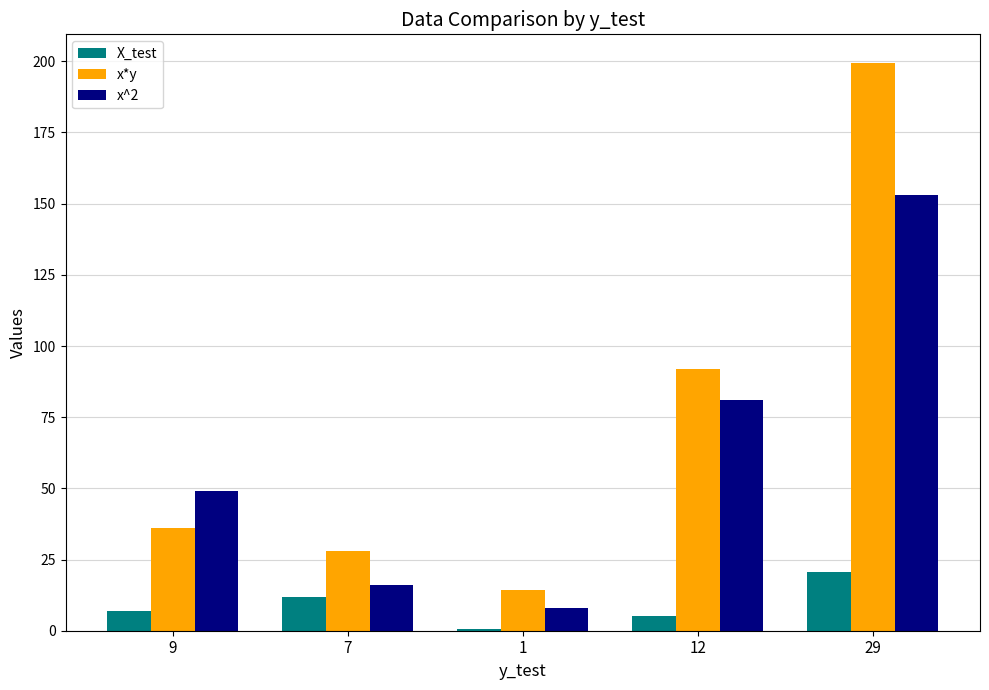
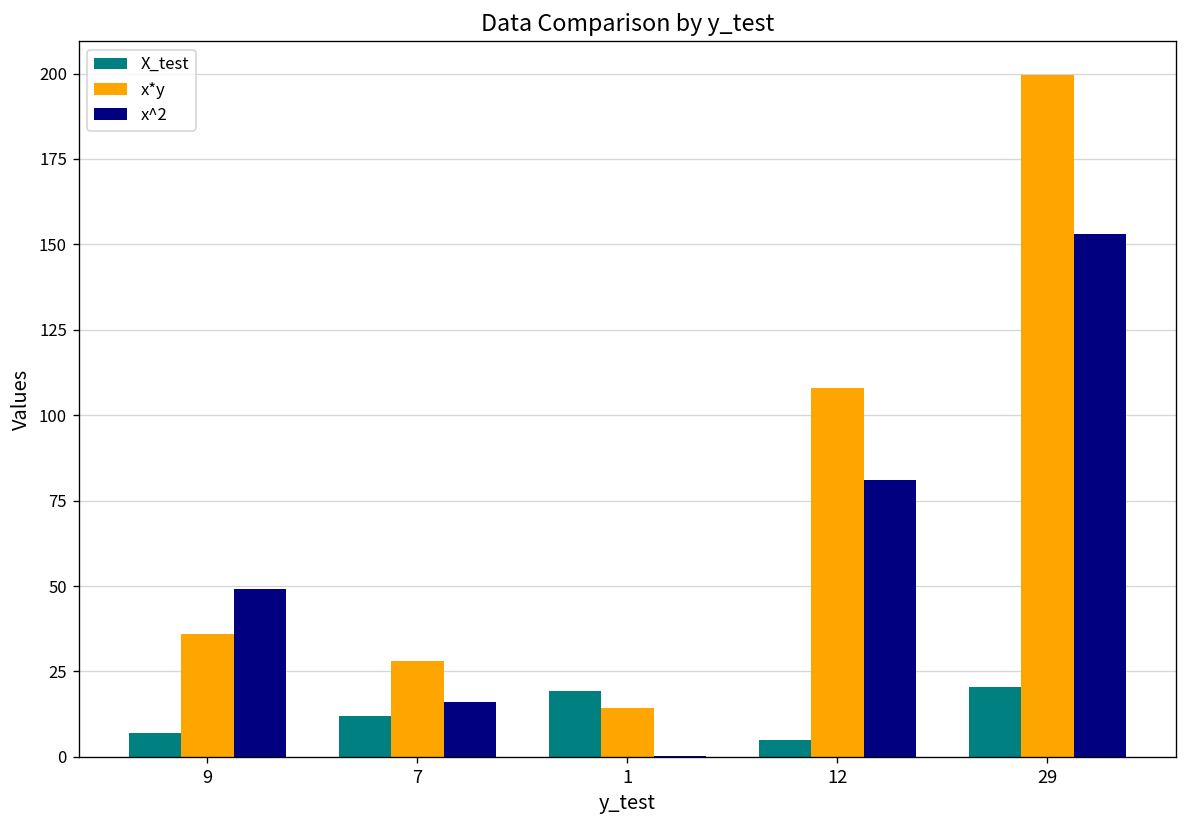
X_test, 1: 1 -> 19
x^2, 1: 8 -> 0
x*y, 12: 92 -> 108
